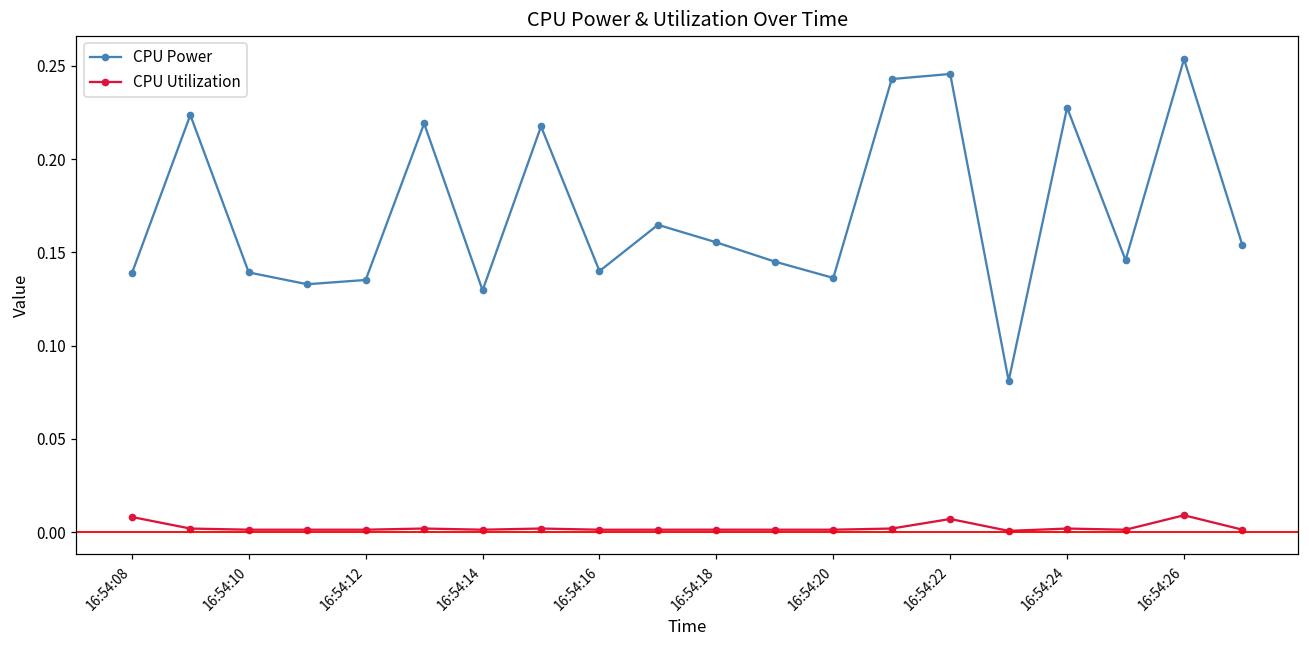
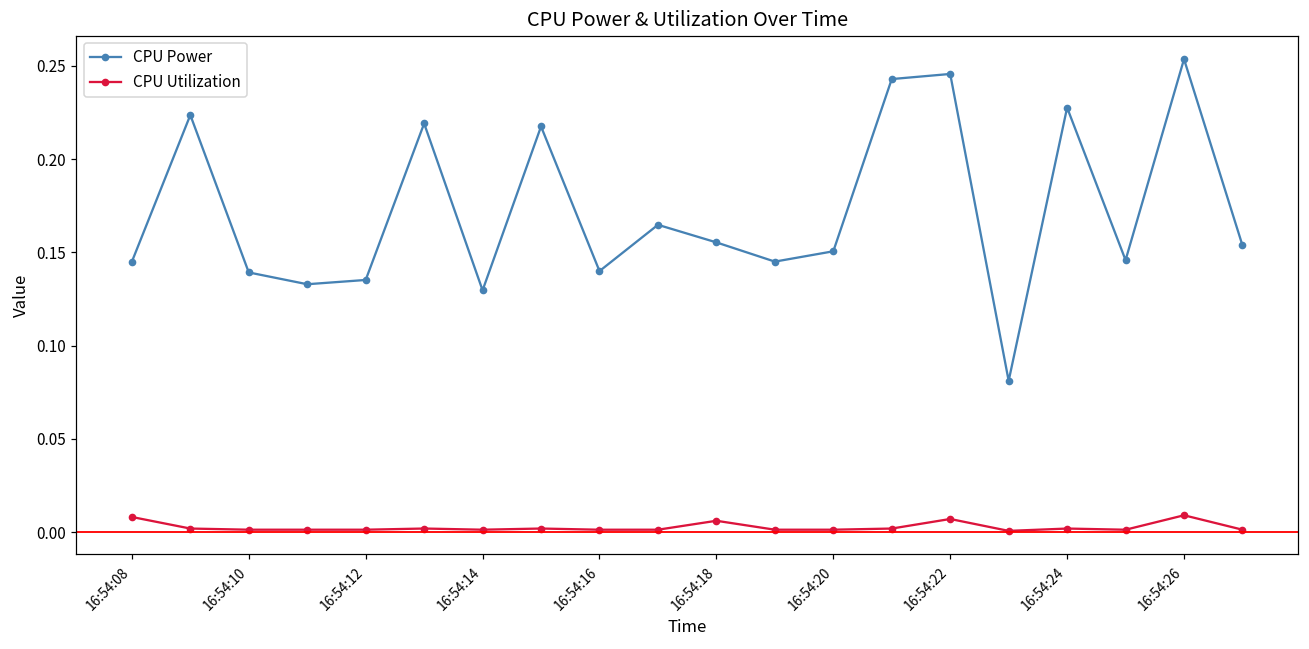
CPU Power, 16:54:08: 0.139 -> 0.145
CPU Utilization, 16:54:18: 0.001 -> 0.006
CPU Power, 16:54:20: 0.136 -> 0.151
